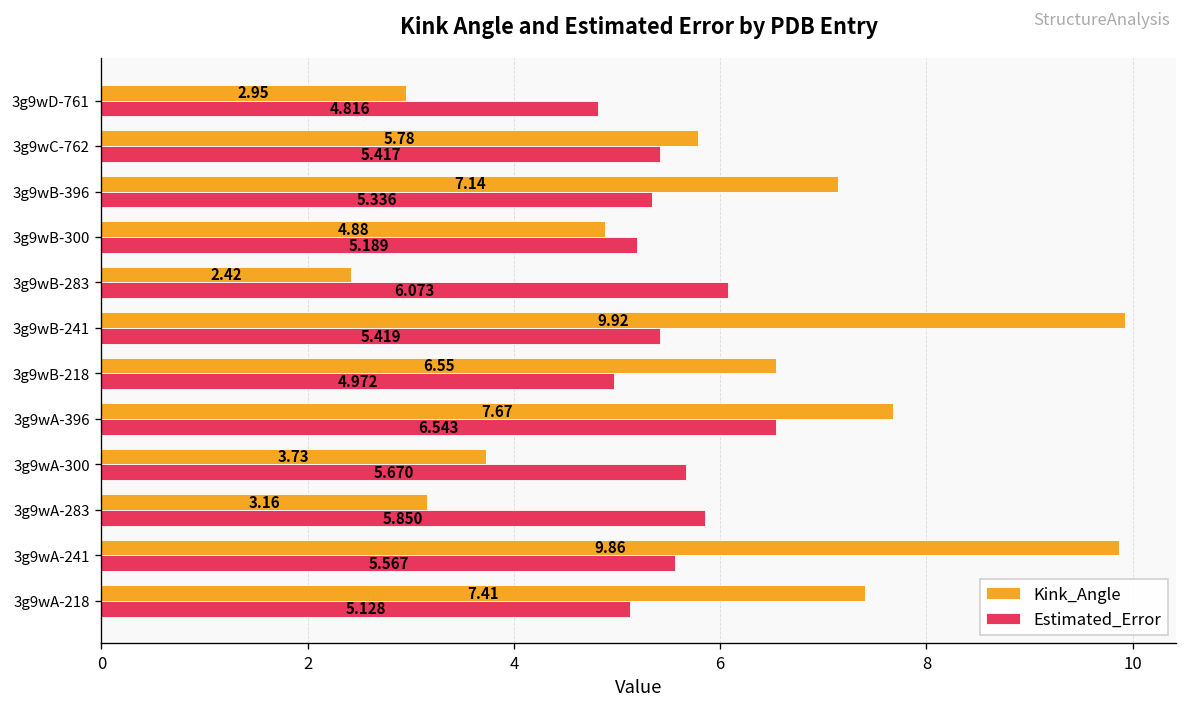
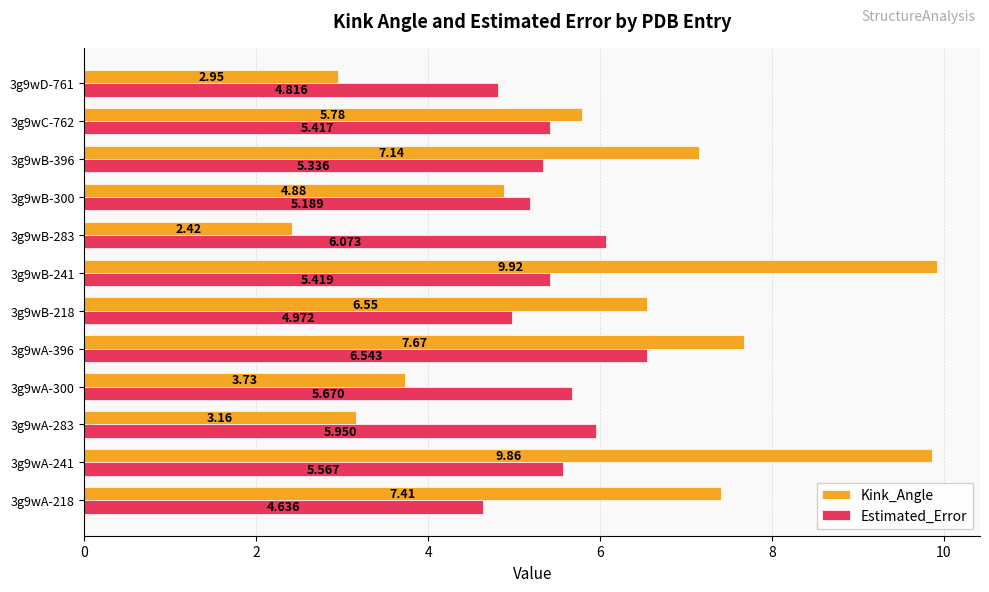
Estimated_Error, 3g9wA-283: 5.850 -> 5.950
Estimated_Error, 3g9wA-218: 5.128 -> 4.636
